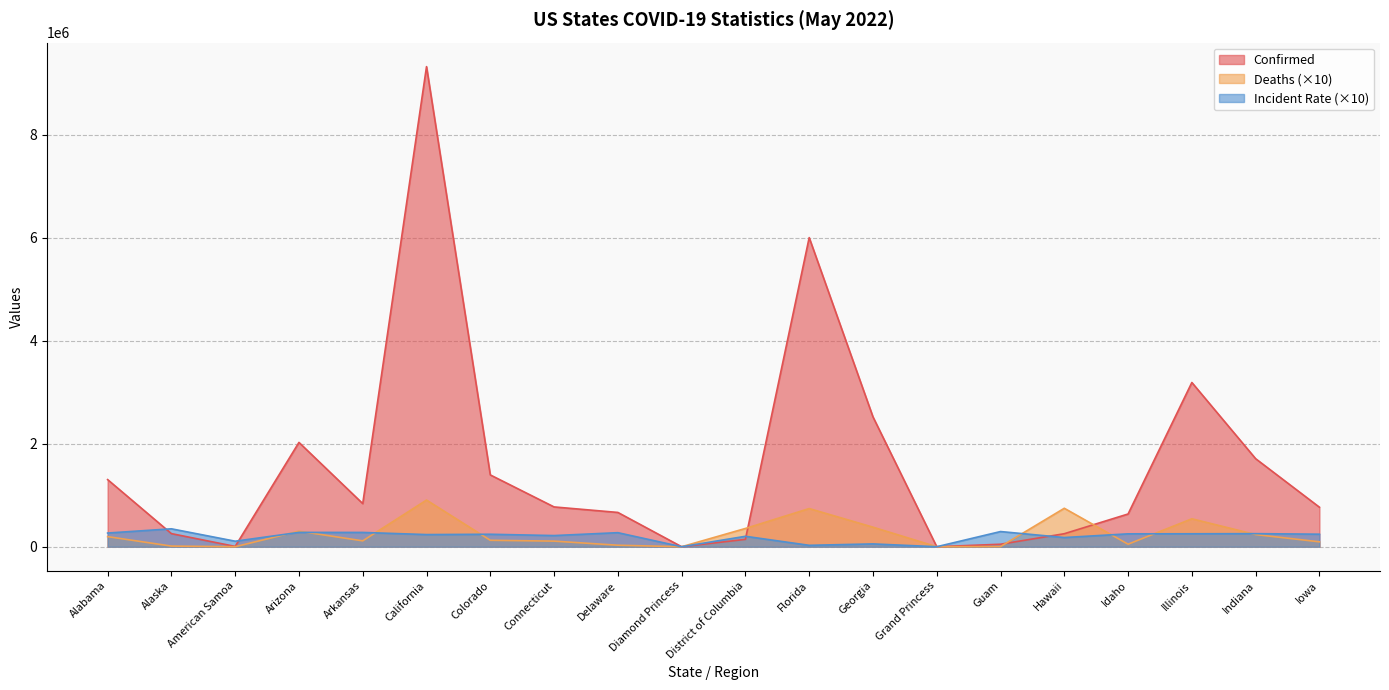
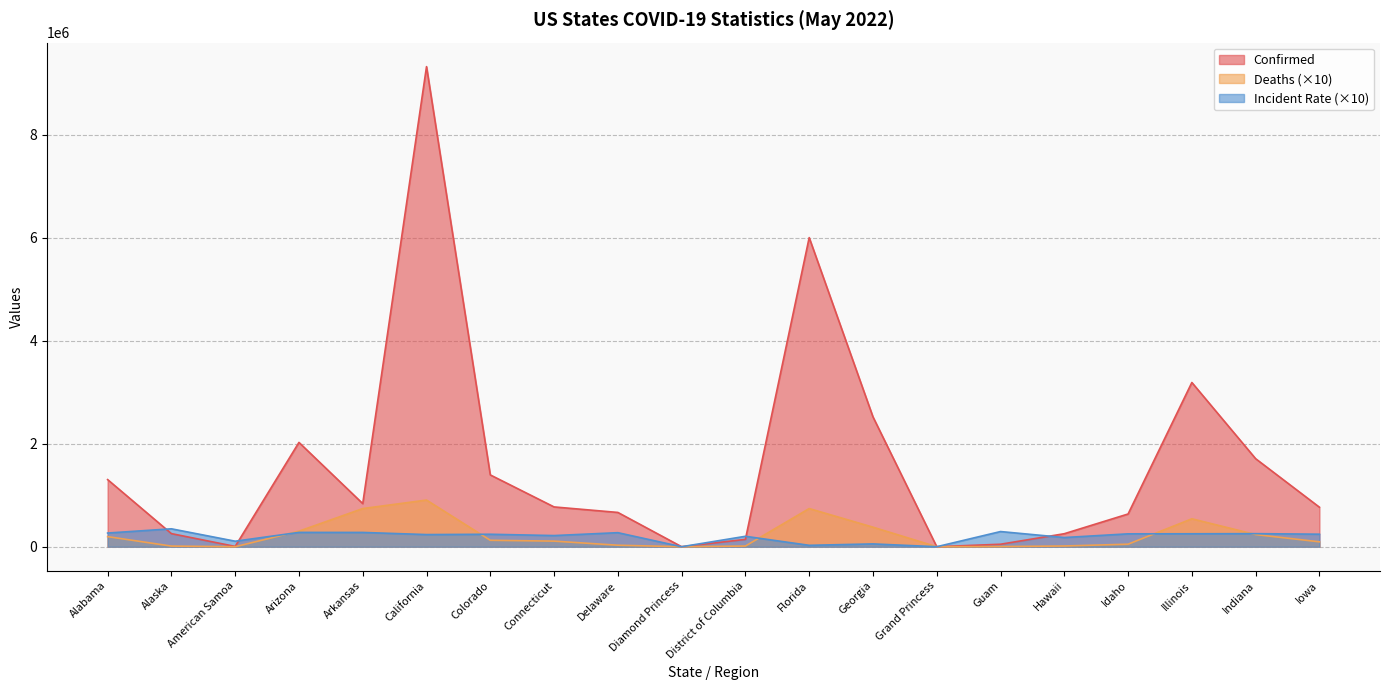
Deaths (×10), Arkansas: 100000 -> 700000
Deaths (×10), District of Columbia: 400000 -> 0
Deaths (×10), Hawaii: 700000 -> 0
